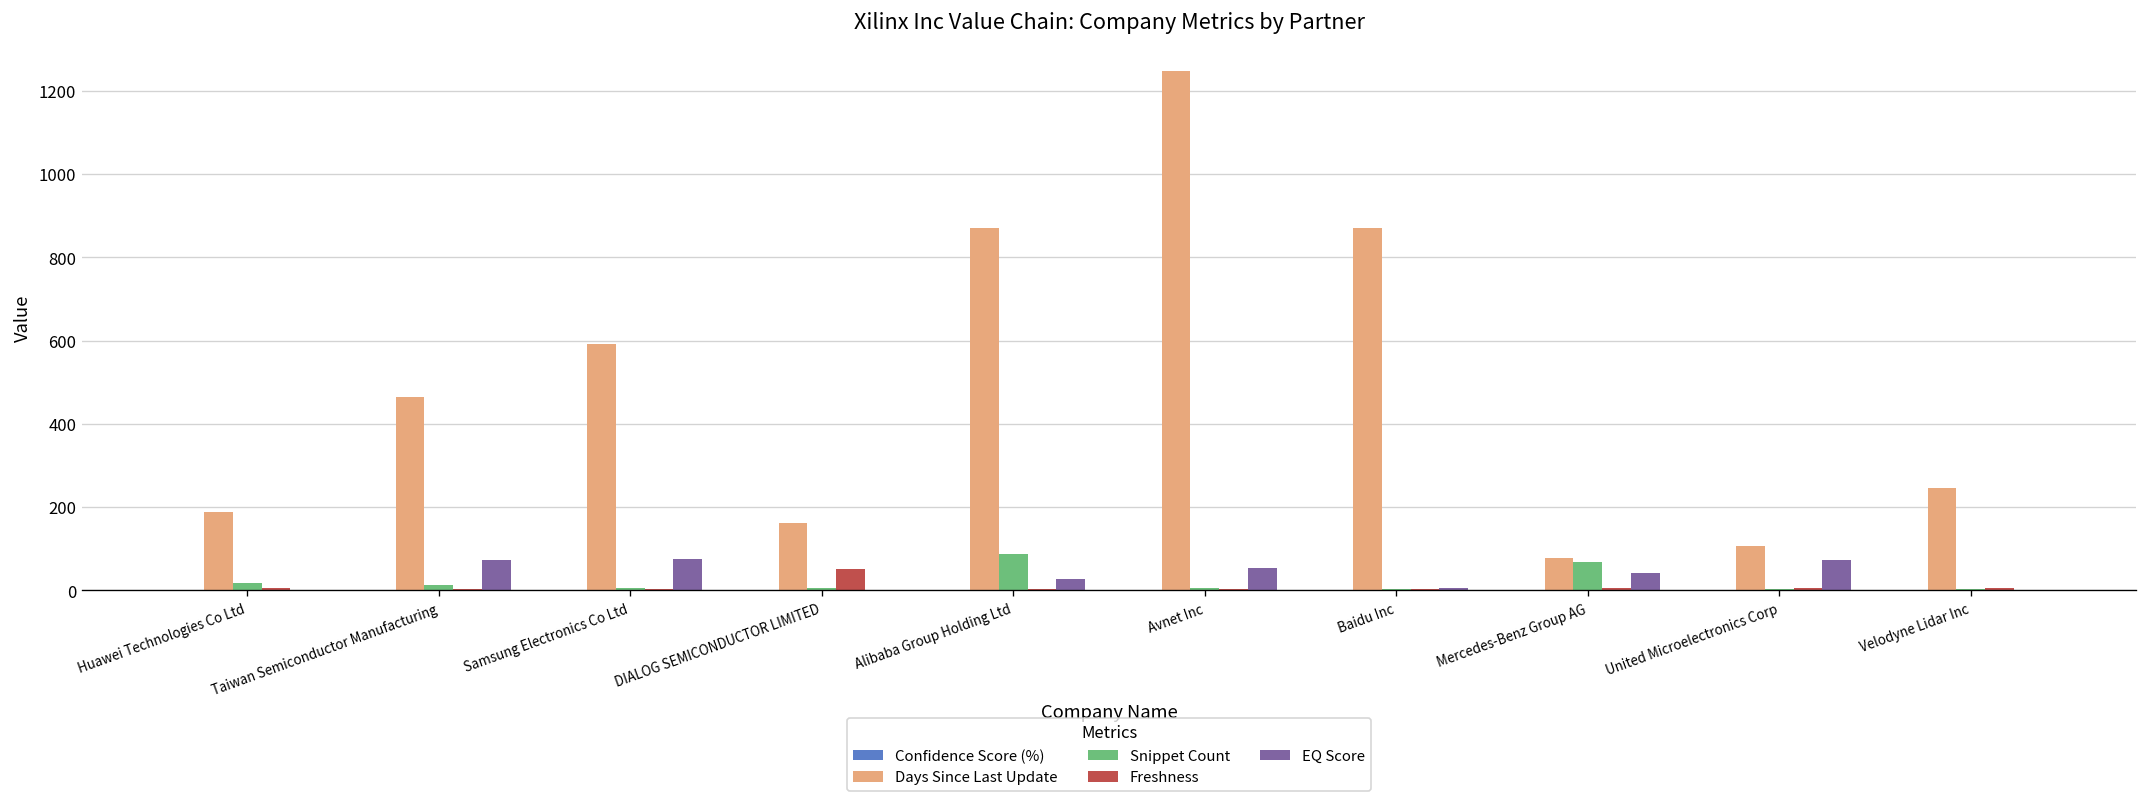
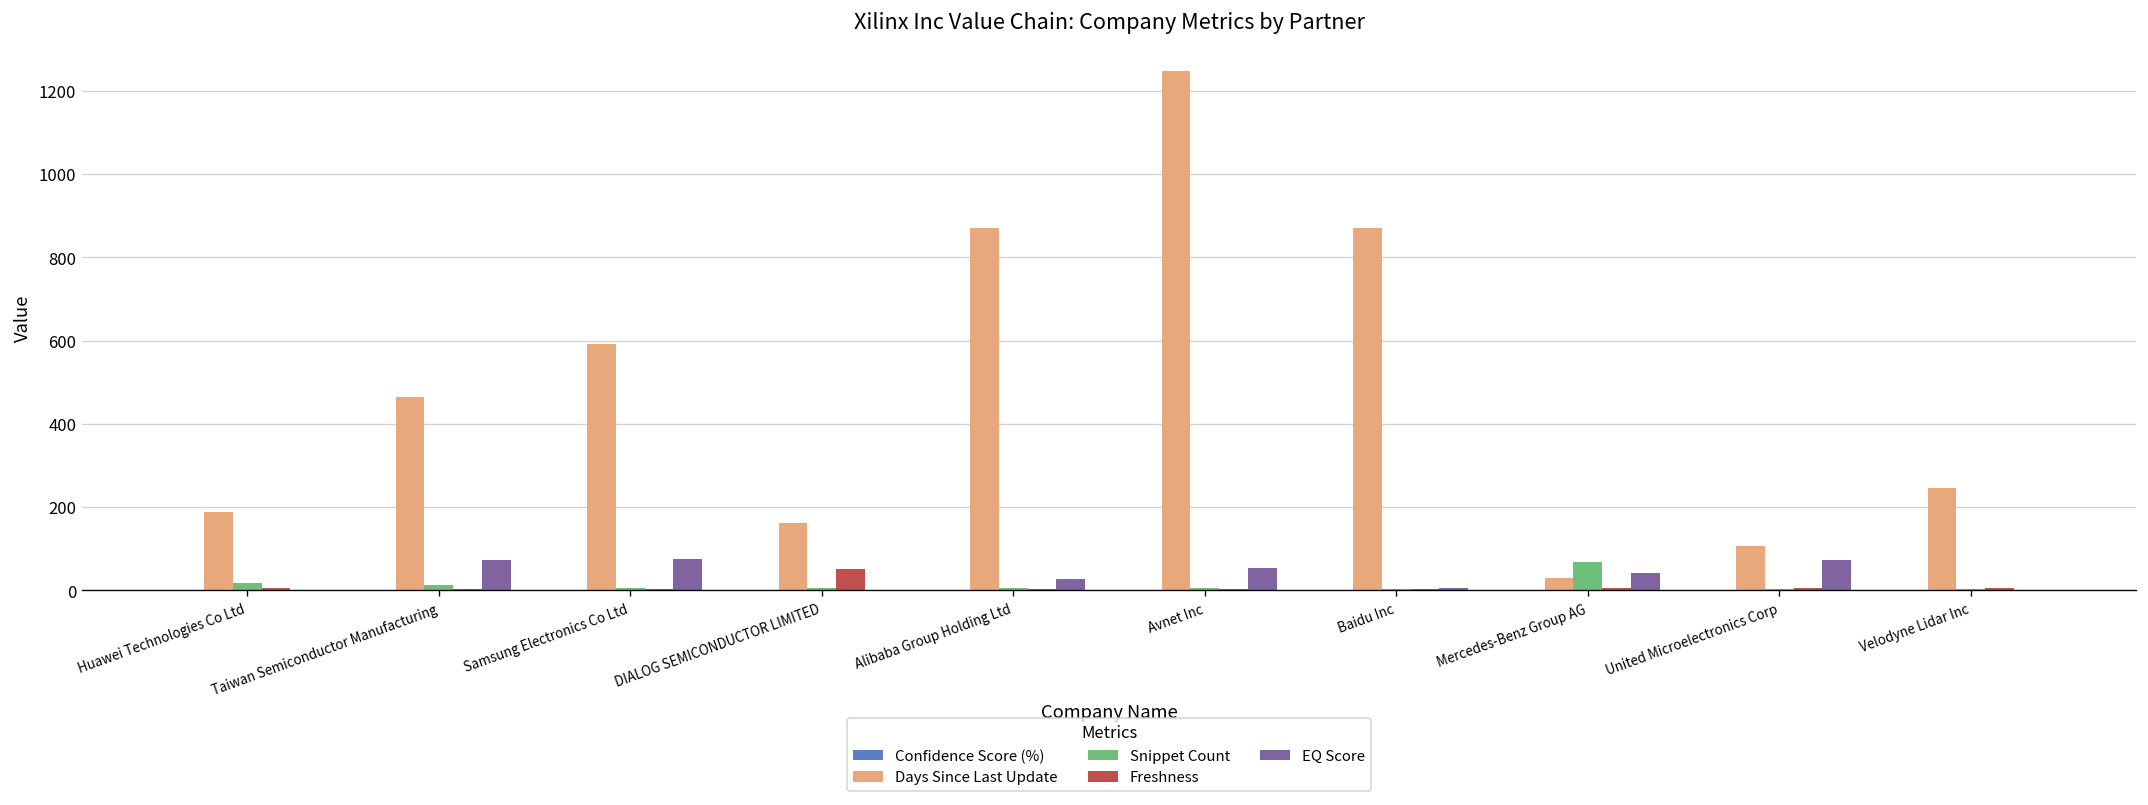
Snippet Count, Alibaba Group Holding Ltd: 90 -> 10
Days Since Last Update, Mercedes-Benz Group AG: 80 -> 30
